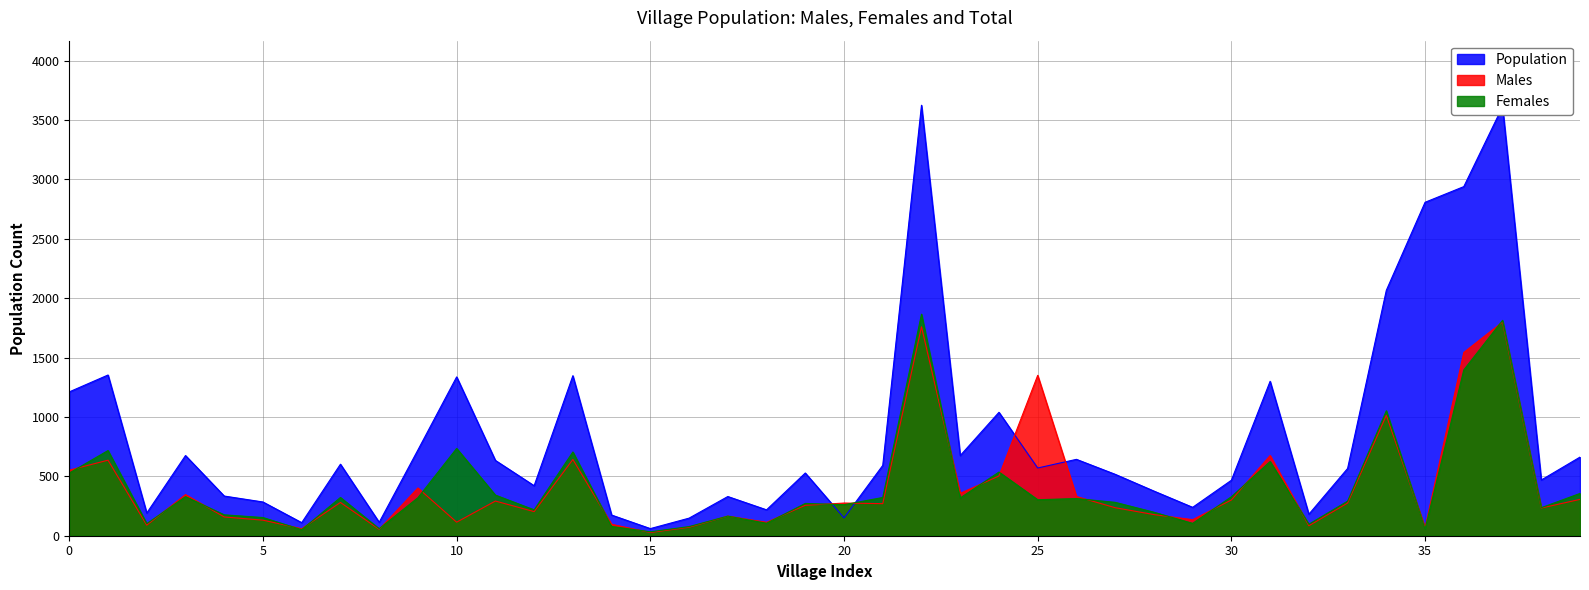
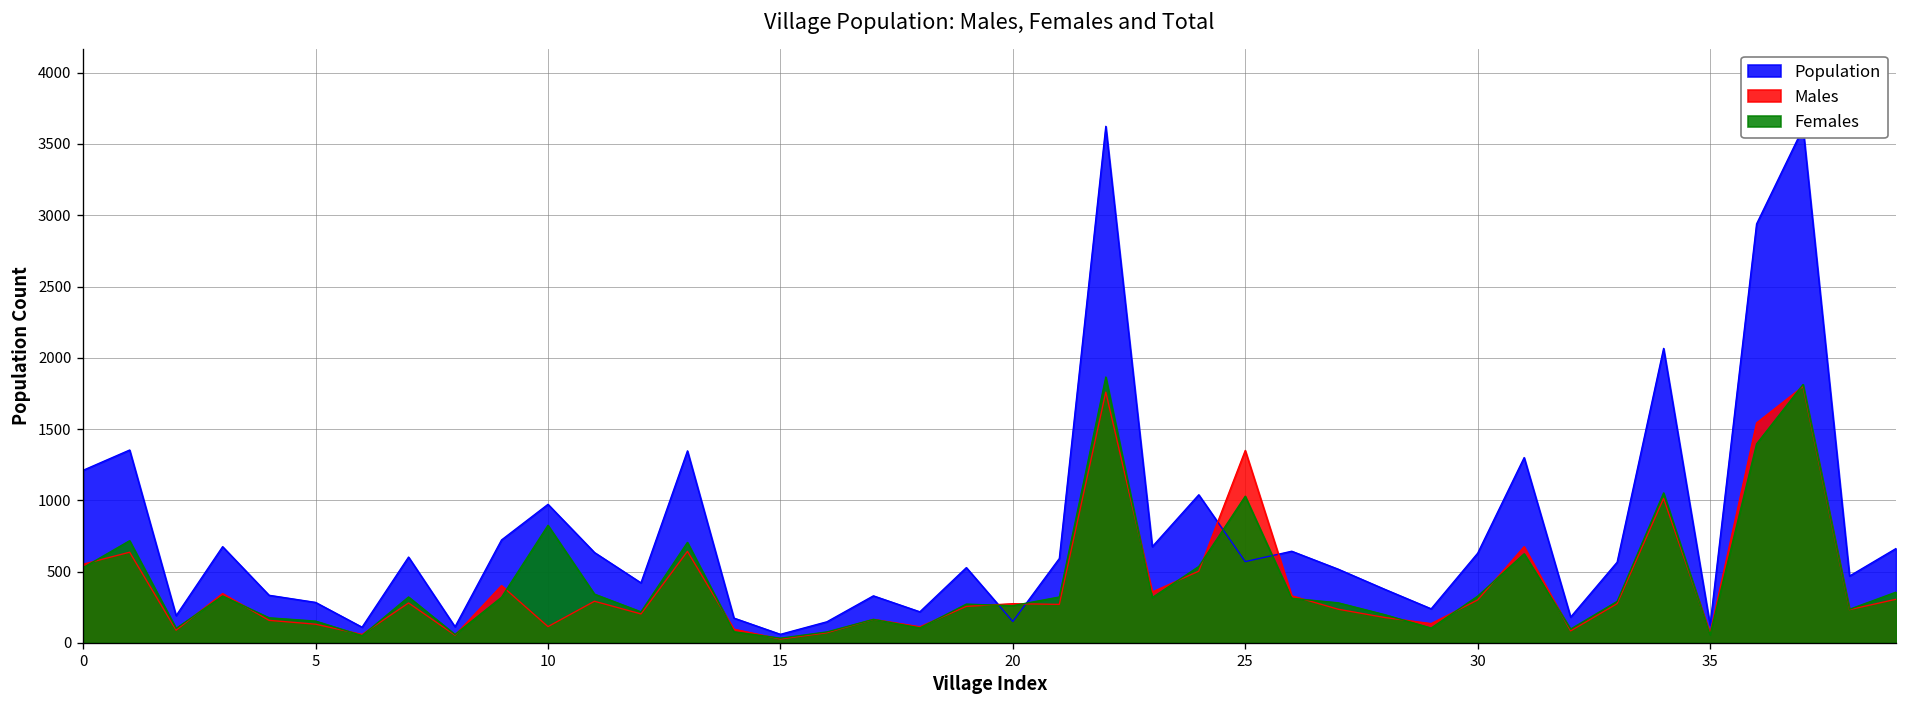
Population, 10: 1340 -> 970
Females, 10: 740 -> 830
Females, 25: 300 -> 1030
Population, 30: 470 -> 630
Population, 35: 2810 -> 130
